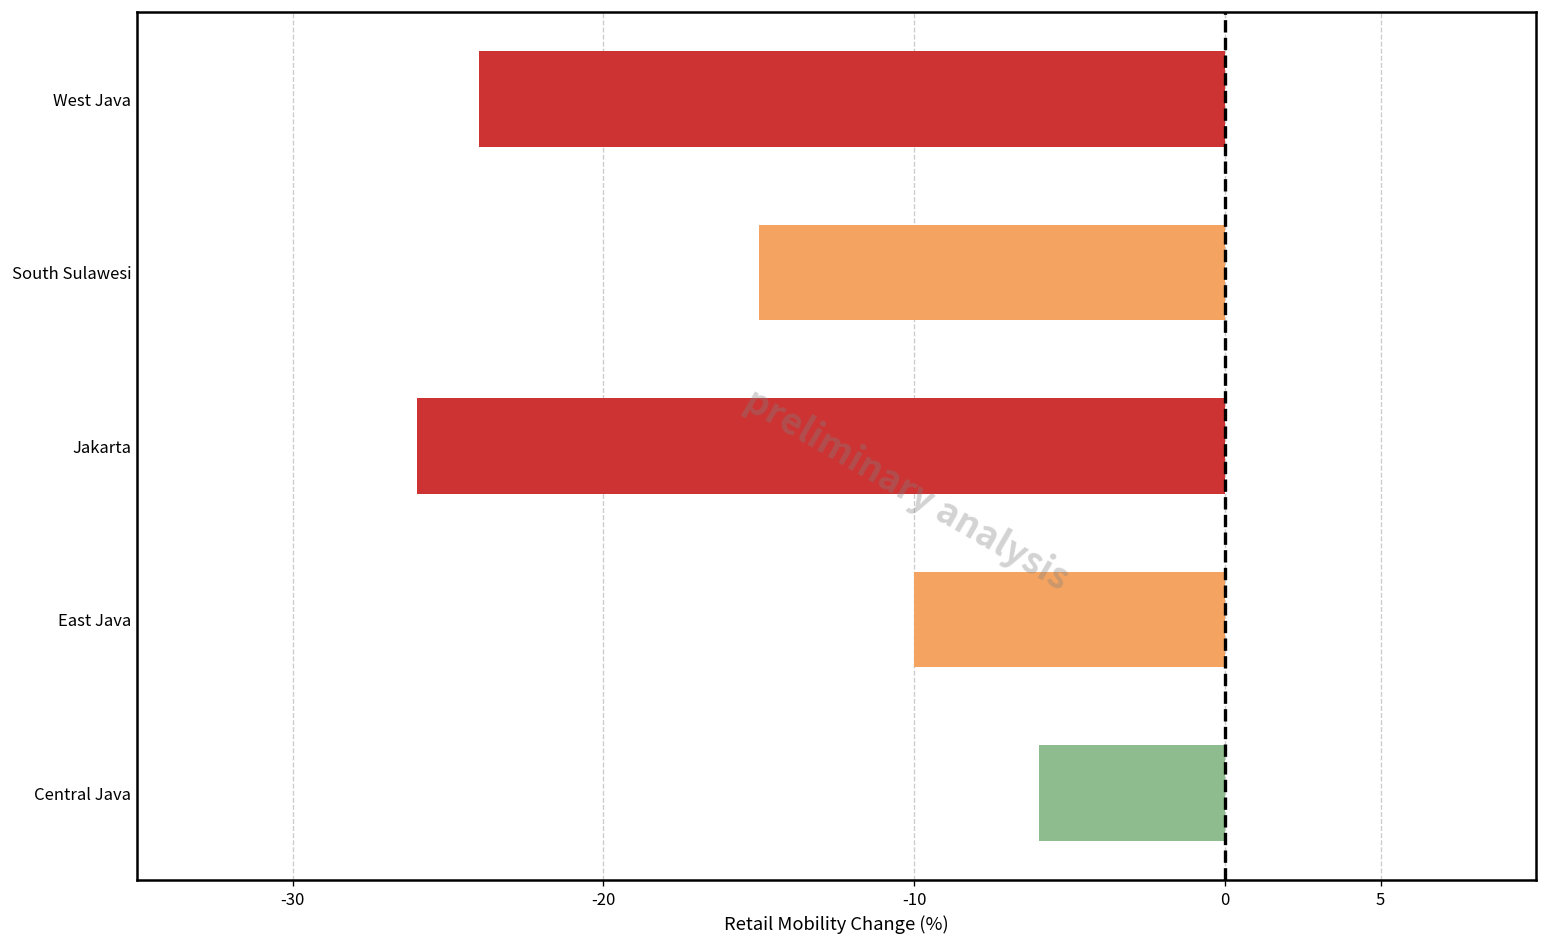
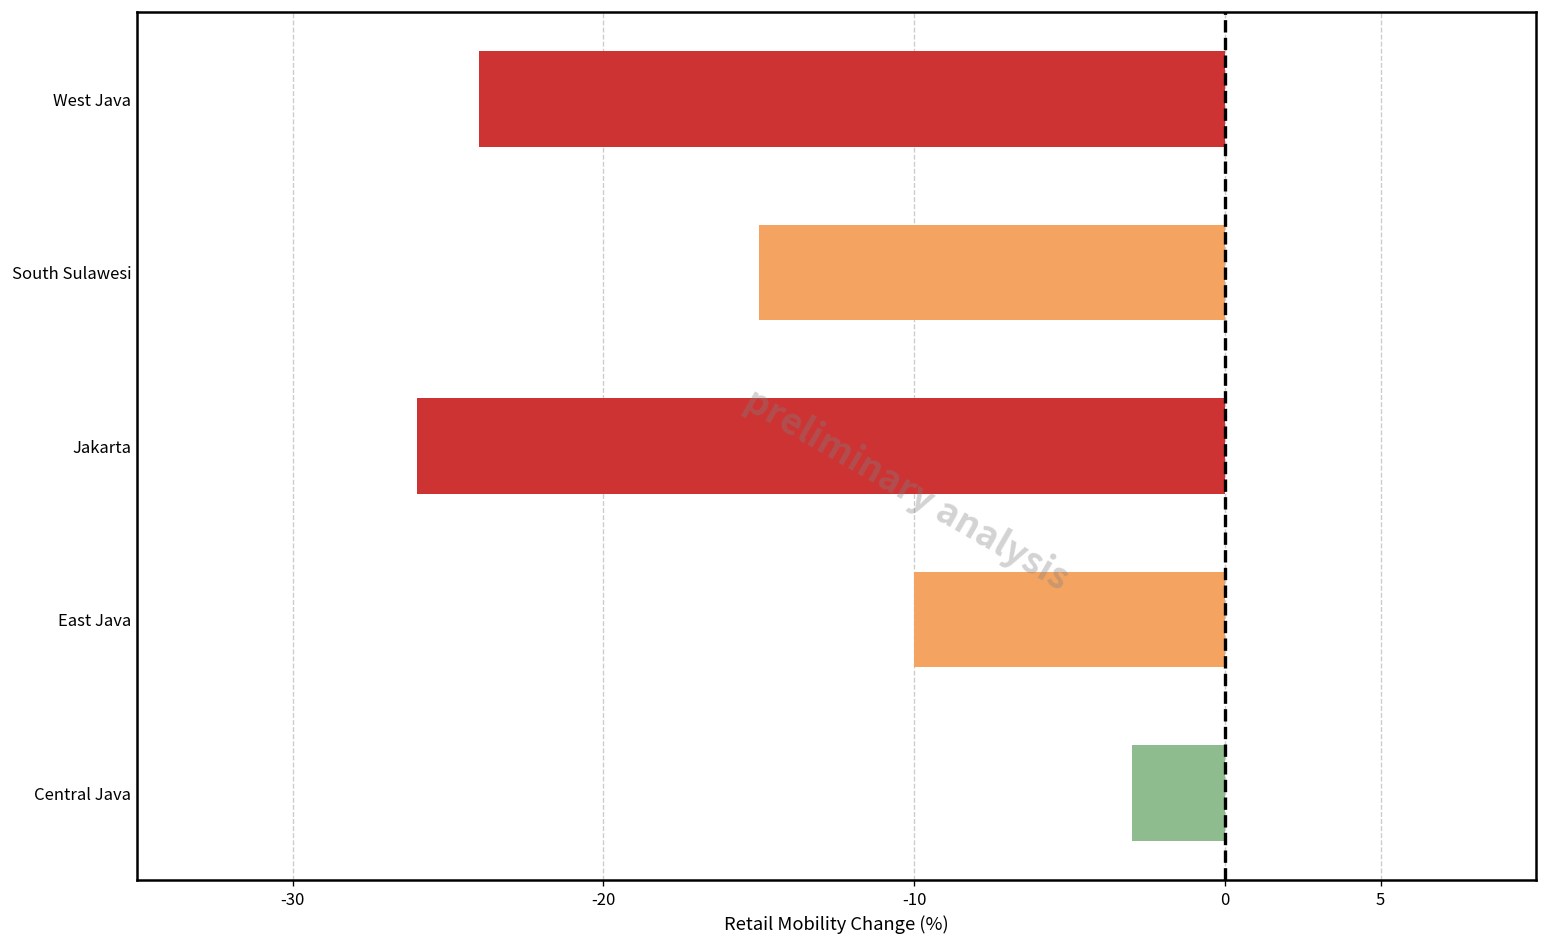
Central Java: -6 -> -3
